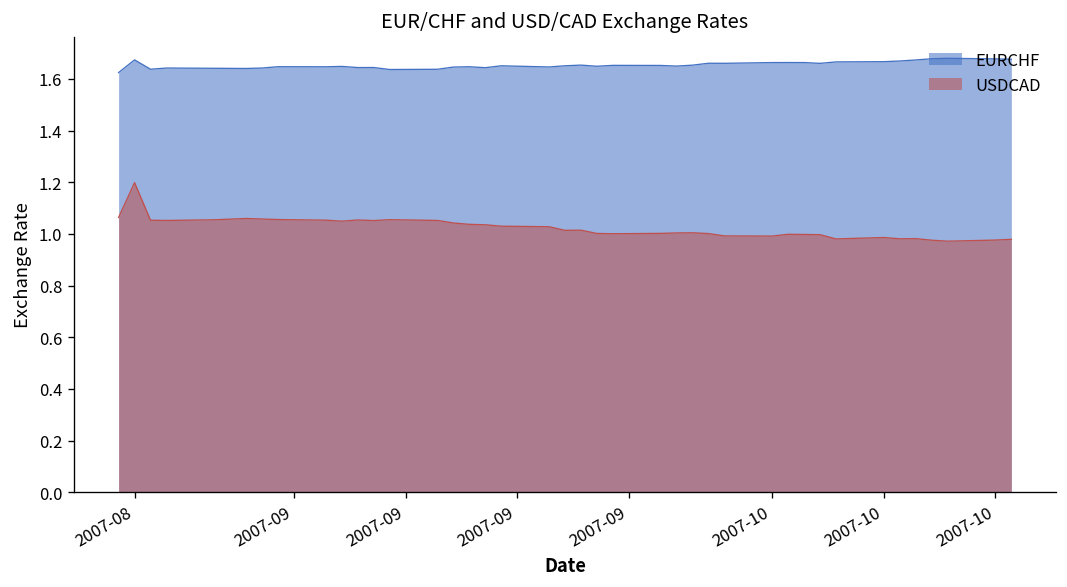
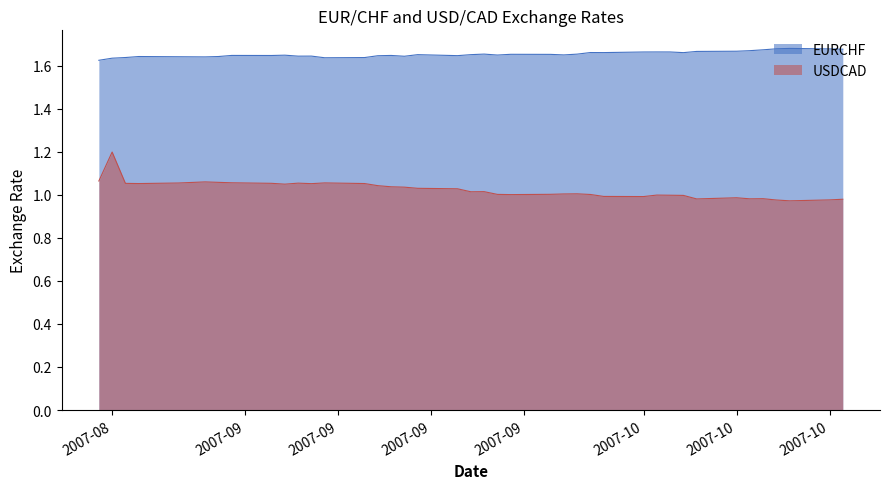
EURCHF, 2007-08: 1.67 -> 1.63
